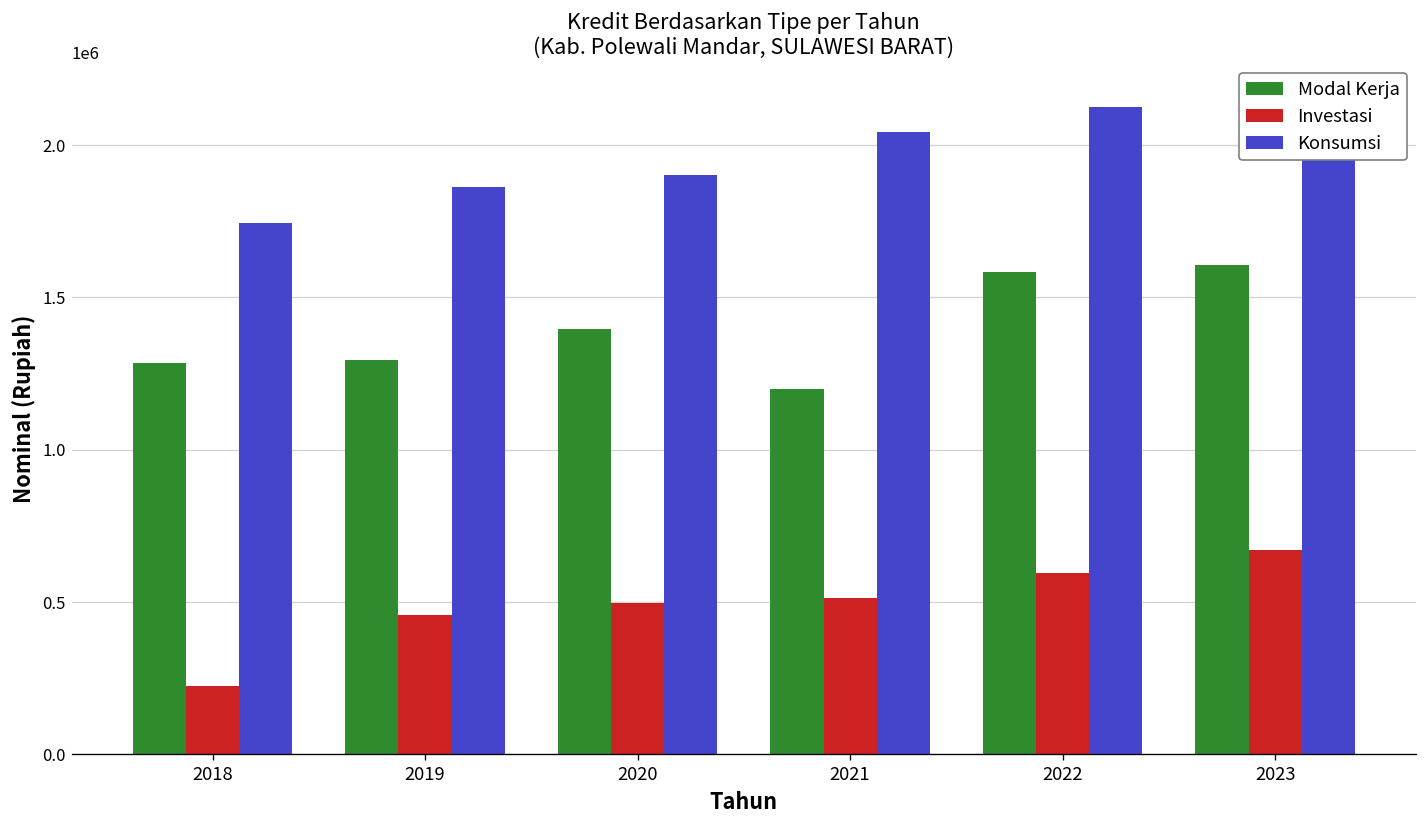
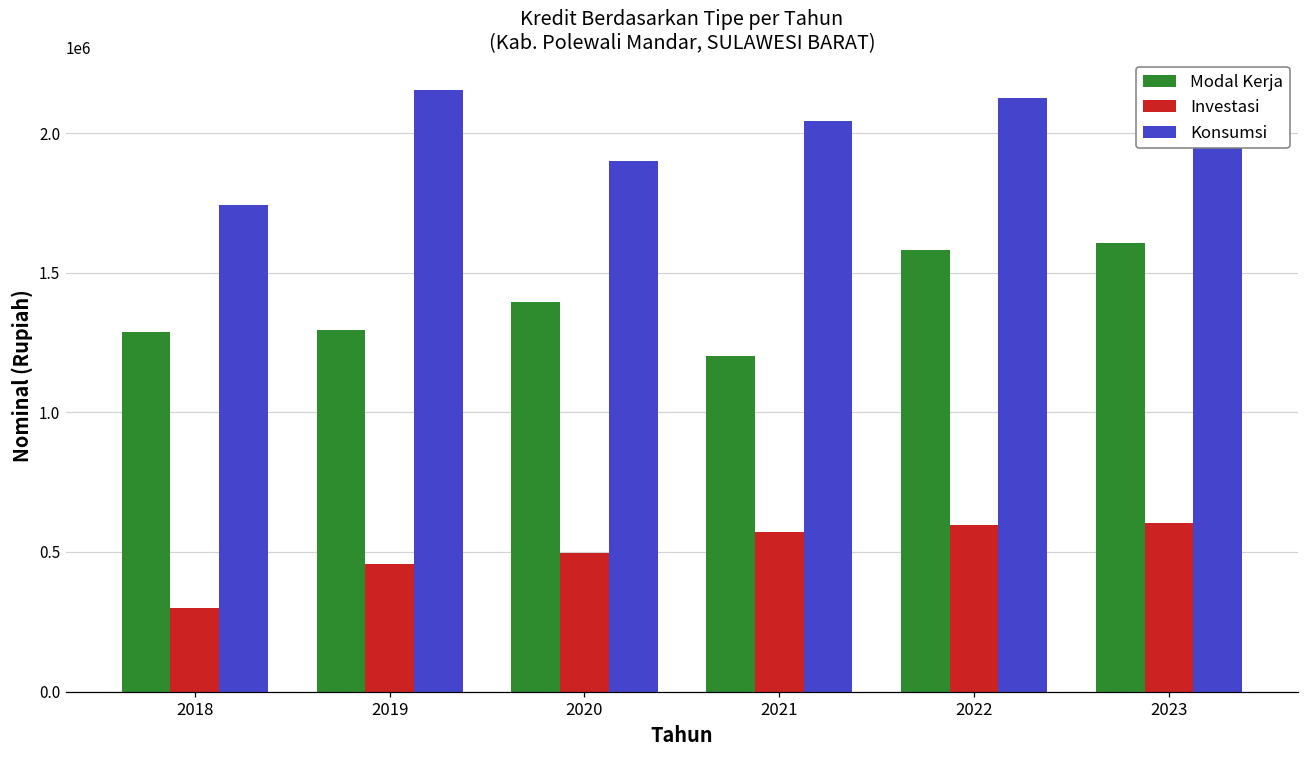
Investasi, 2018: 230000 -> 300000
Konsumsi, 2019: 1860000 -> 2150000
Investasi, 2021: 510000 -> 570000
Investasi, 2023: 670000 -> 600000
